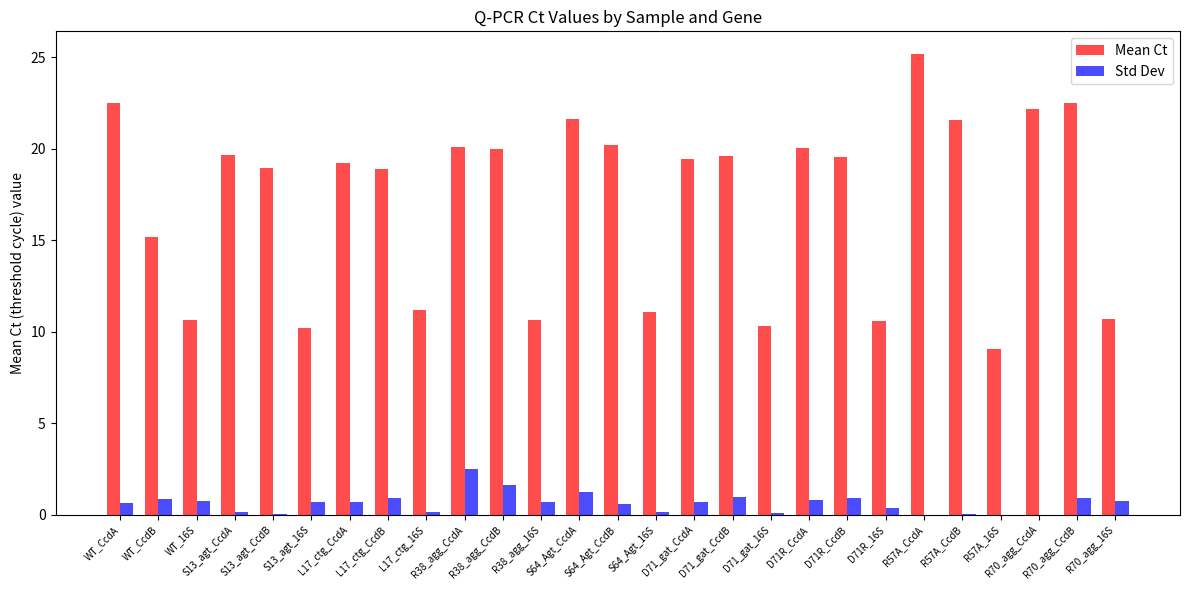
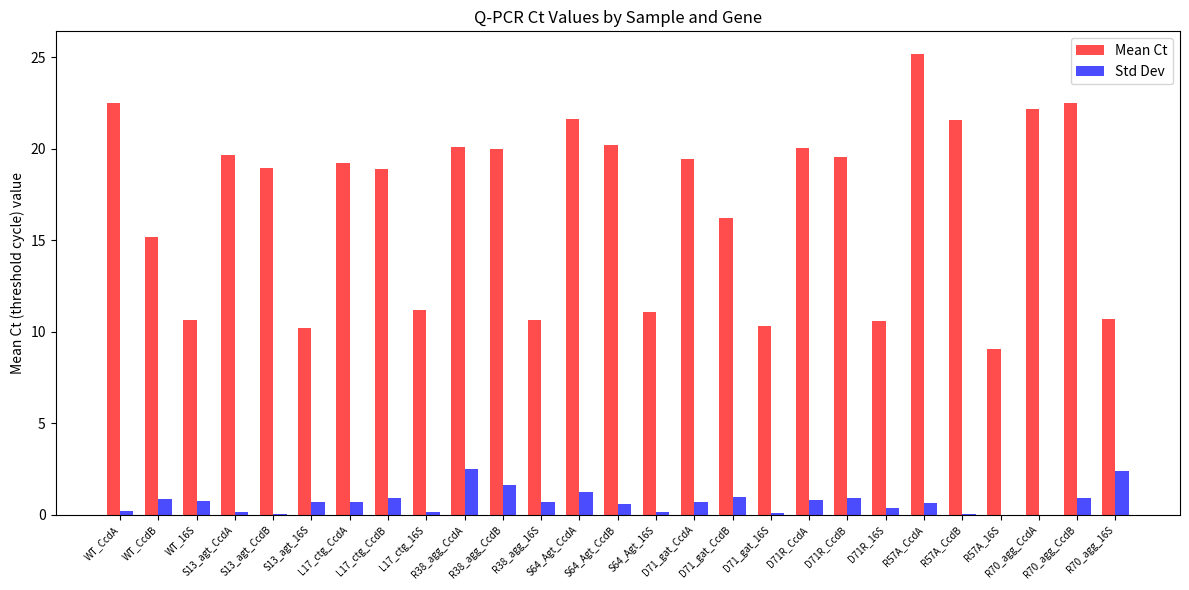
Std Dev, WT_CcdA: 0.7 -> 0.2
Mean Ct, D71_gat_CcdB: 19.6 -> 16.2
Std Dev, R57A_CcdA: 0.0 -> 0.6
Std Dev, R70_agg_16S: 0.8 -> 2.4
